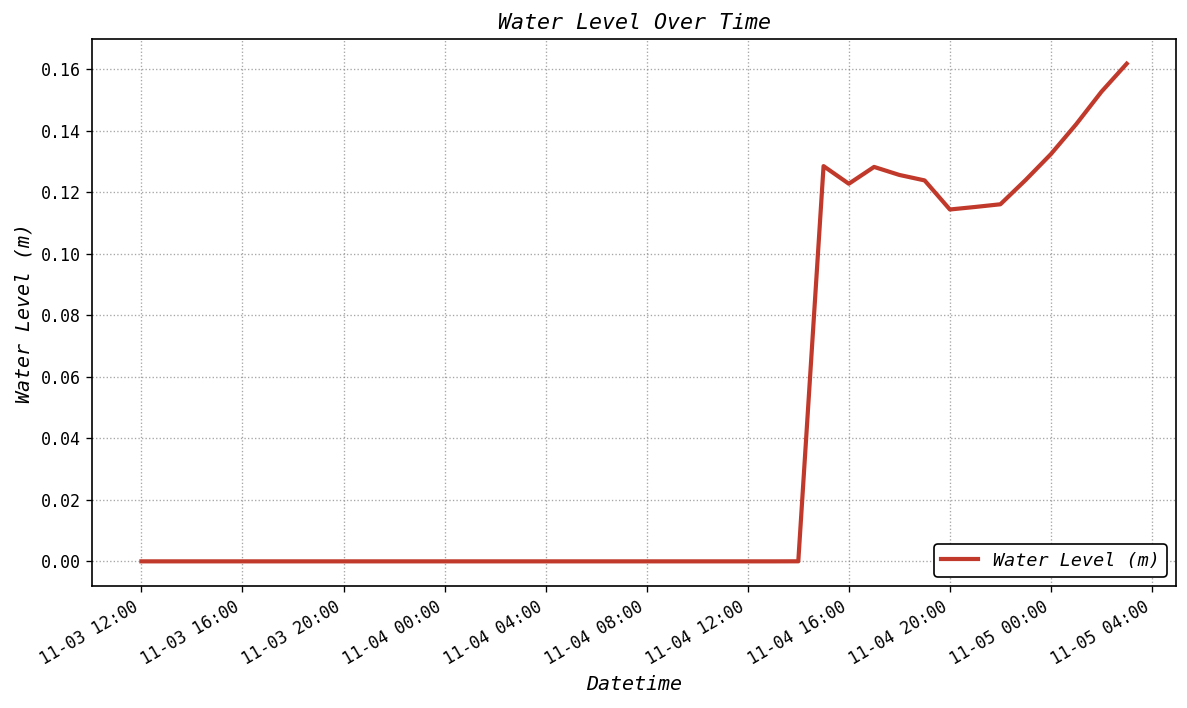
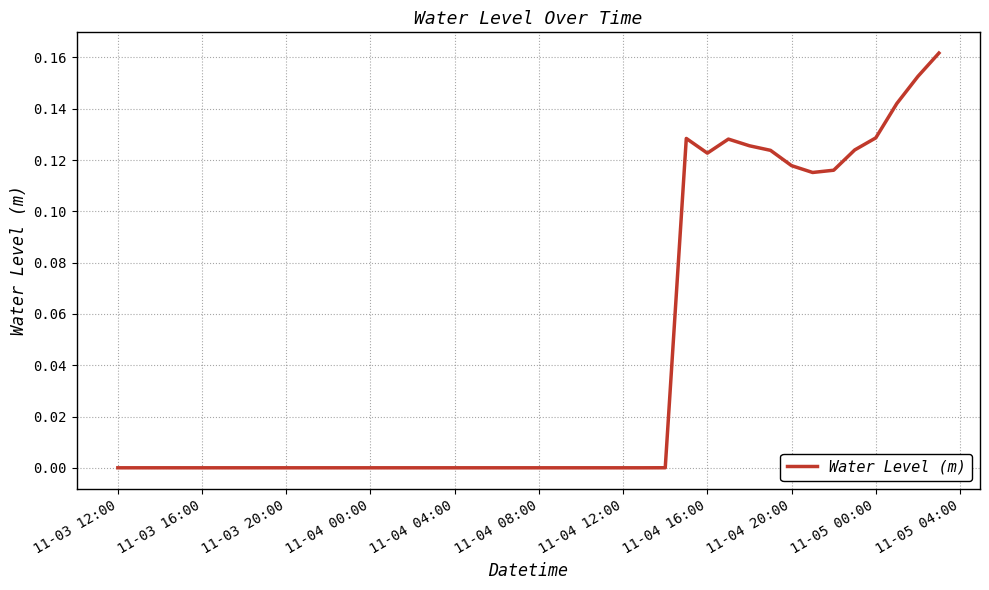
11-04 20:00: 0.114 -> 0.118
11-05 00:00: 0.132 -> 0.129
